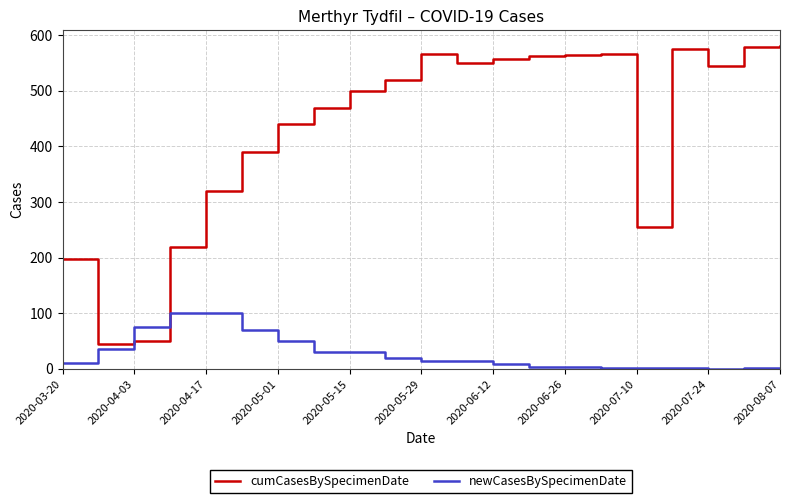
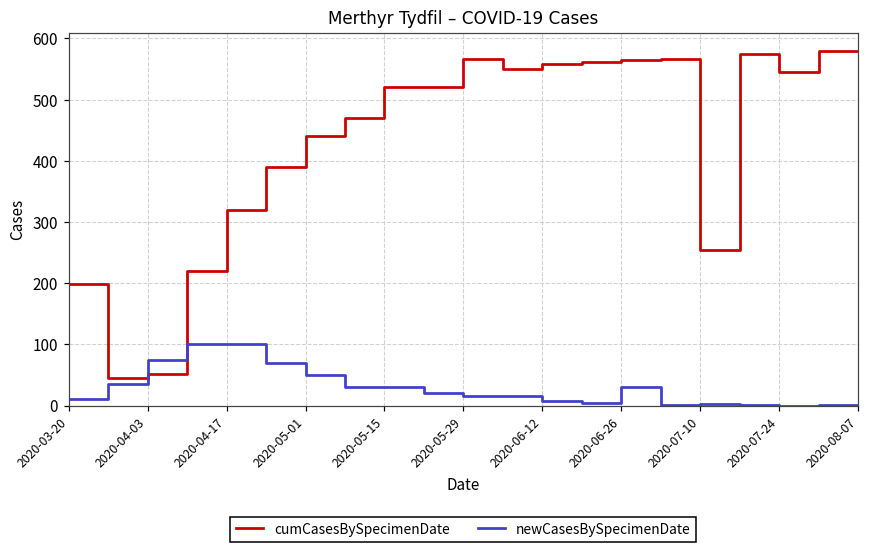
cumCasesBySpecimenDate, 2020-05-15: 500 -> 520
newCasesBySpecimenDate, 2020-06-26: 0 -> 30
